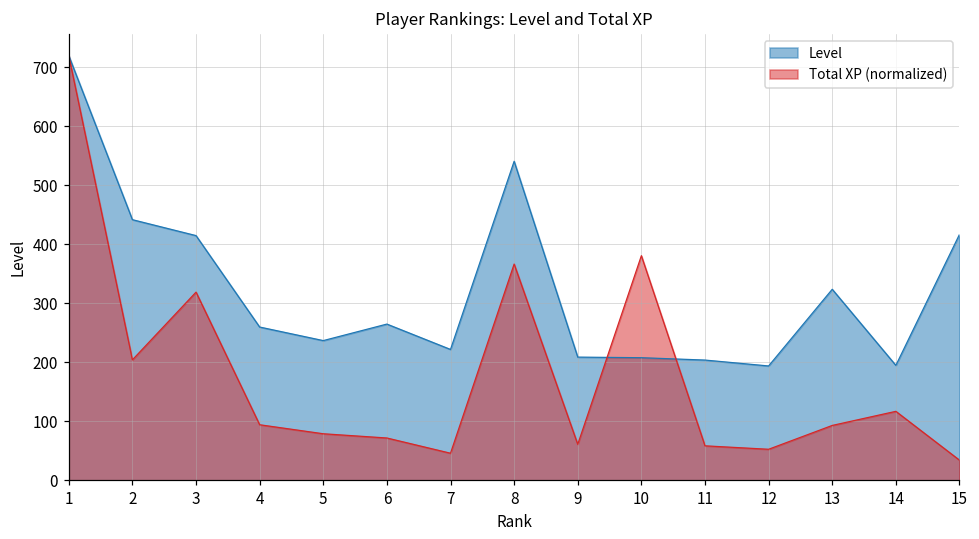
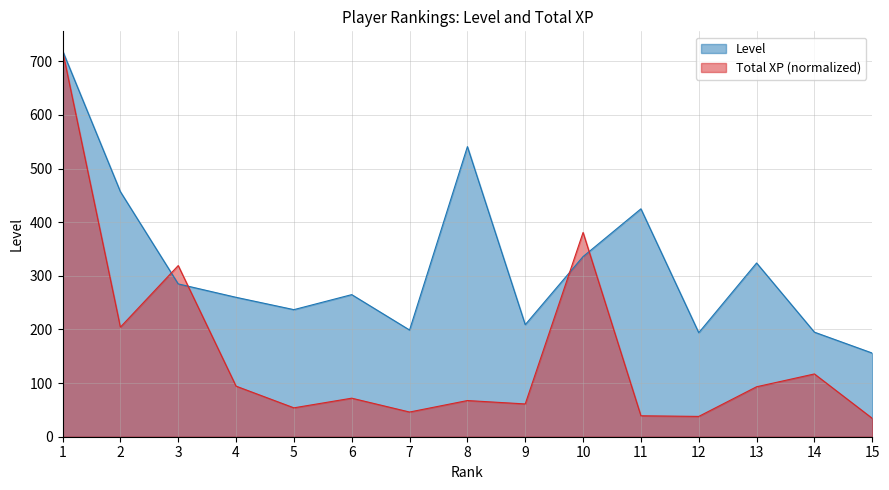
Level, 2: 440 -> 460
Level, 3: 420 -> 290
Total XP (normalized), 5: 80 -> 50
Level, 7: 220 -> 200
Total XP (normalized), 8: 370 -> 70
Level, 10: 210 -> 340
Level, 11: 200 -> 430
Total XP (normalized), 11: 60 -> 40
Total XP (normalized), 12: 50 -> 40
Level, 15: 420 -> 160
